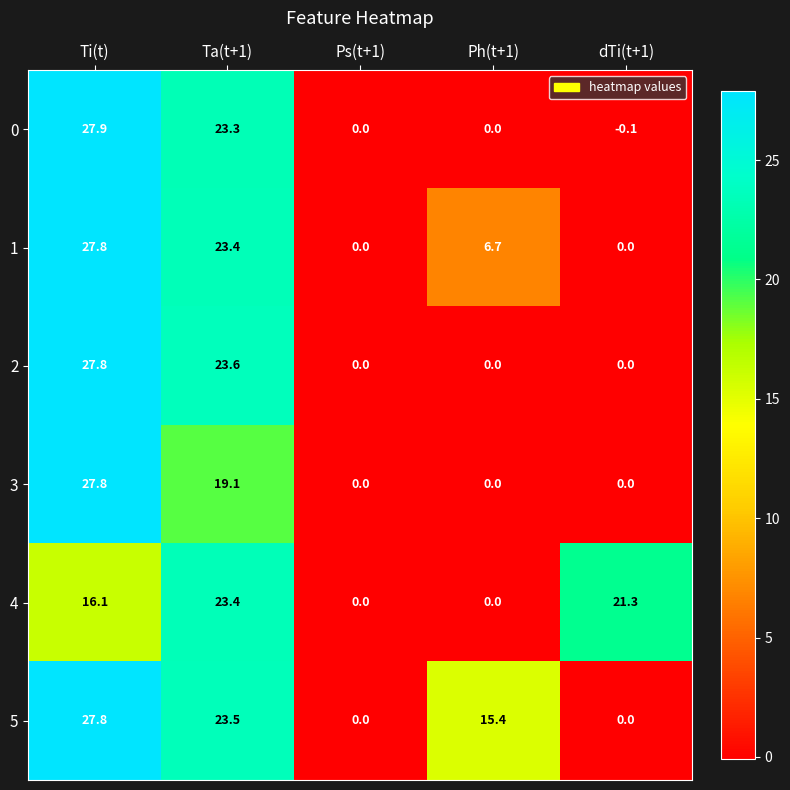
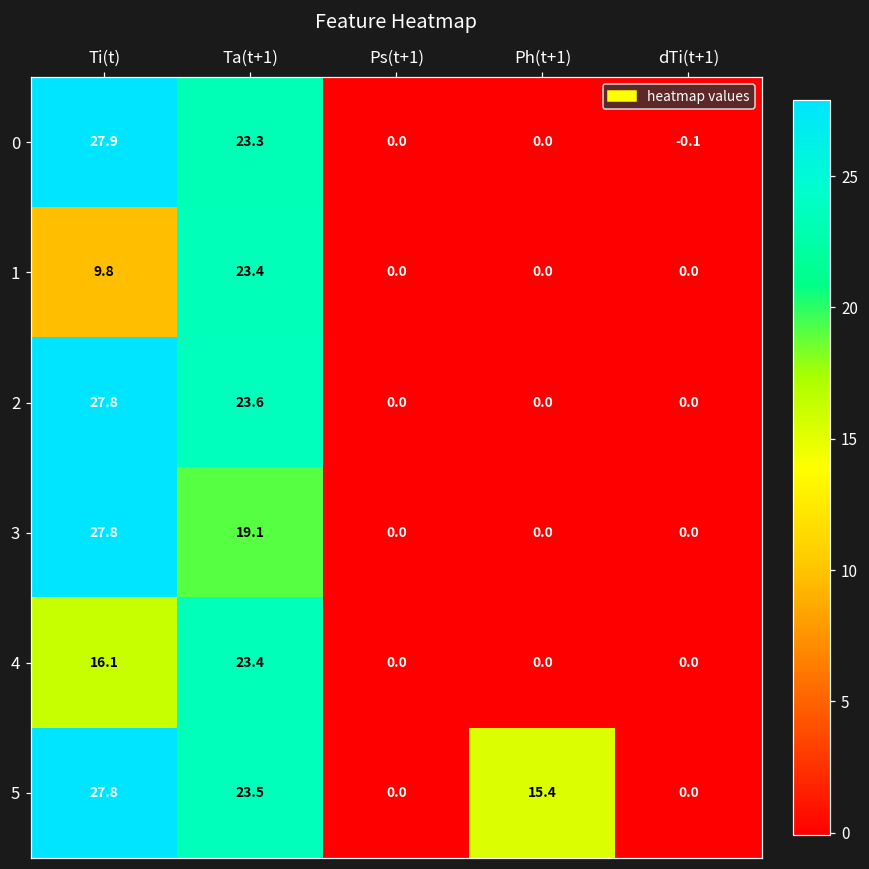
1, Ti(t): 27.8 -> 9.8
1, Ph(t+1): 6.7 -> 0.0
4, dTi(t+1): 21.3 -> 0.0
